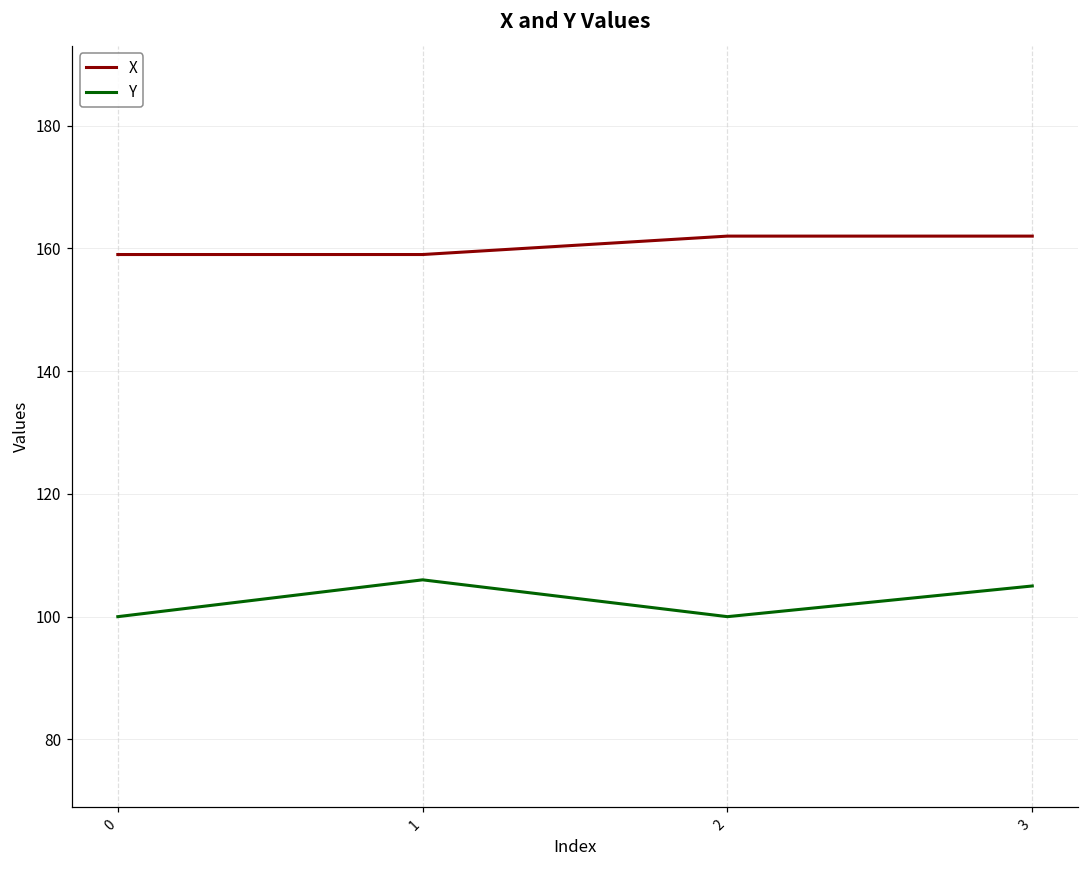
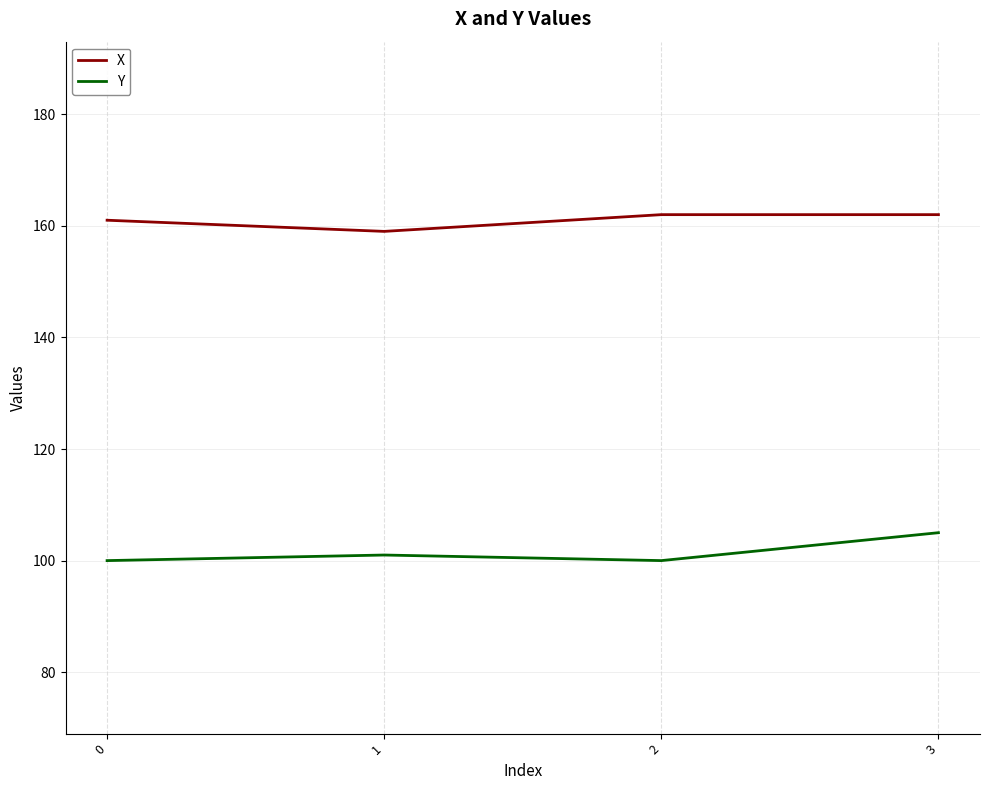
X, 0: 159 -> 161
Y, 1: 106 -> 101
